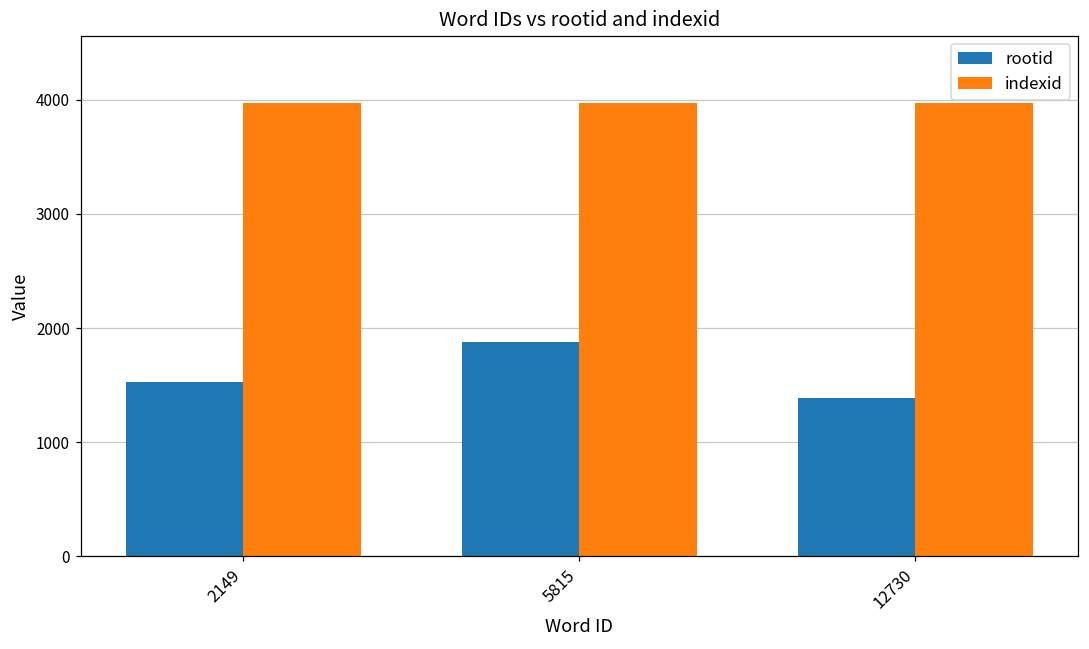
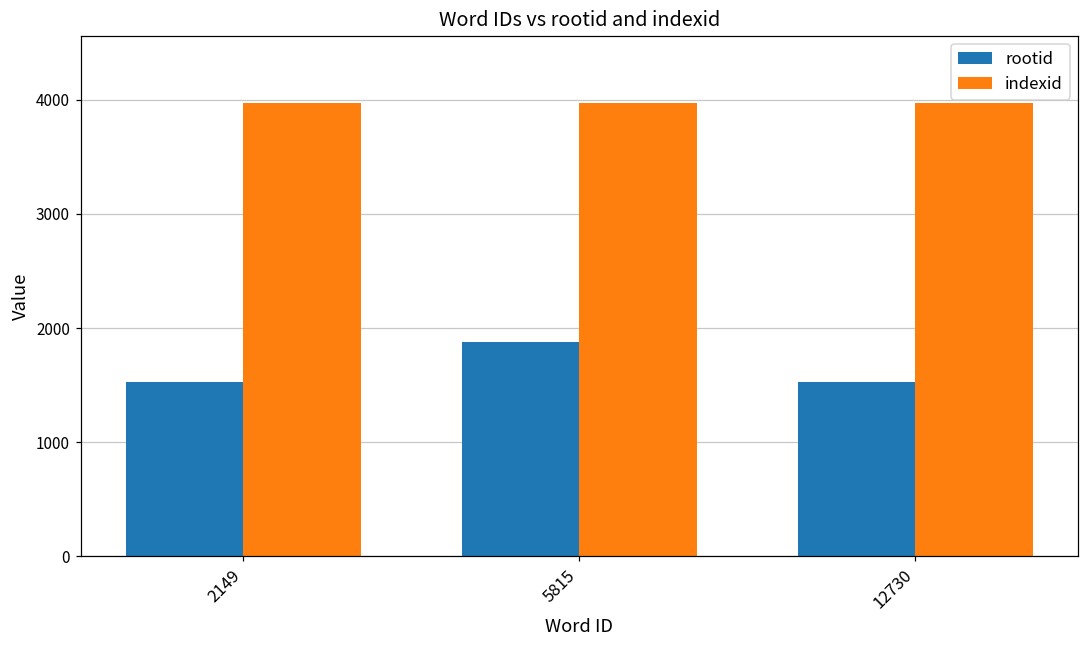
rootid, 12730: 1390 -> 1530
